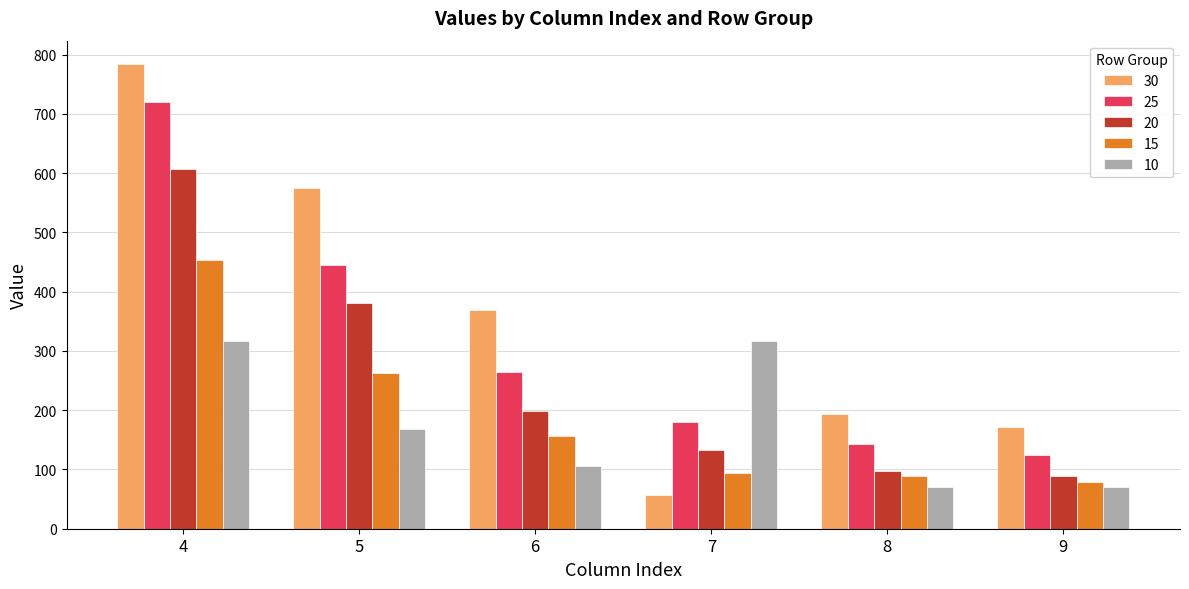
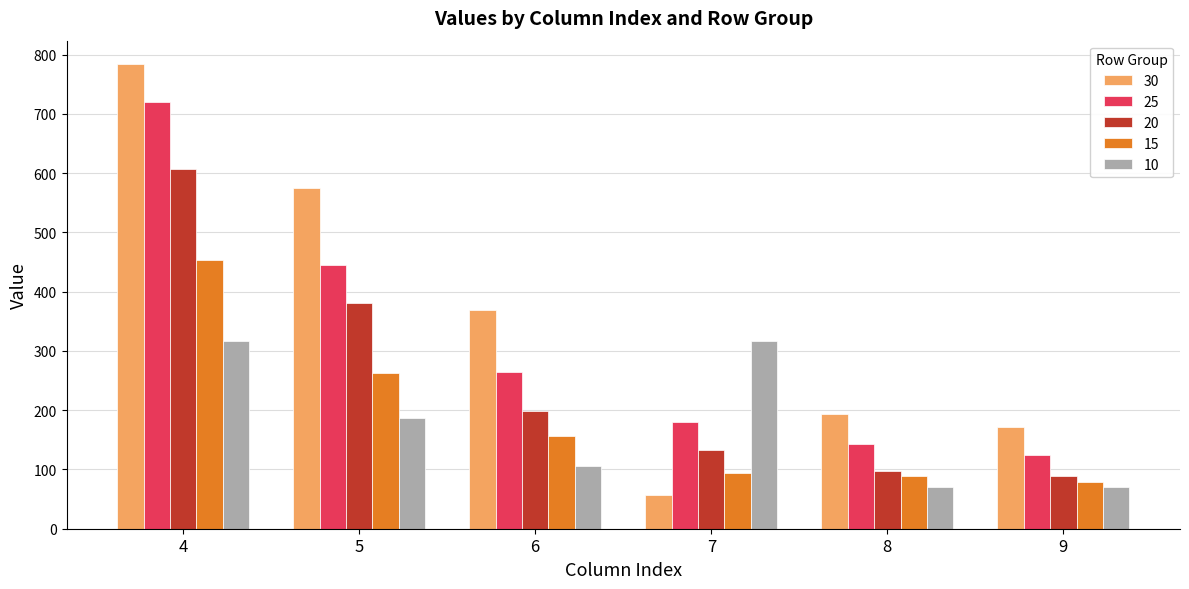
10, 5: 170 -> 190
